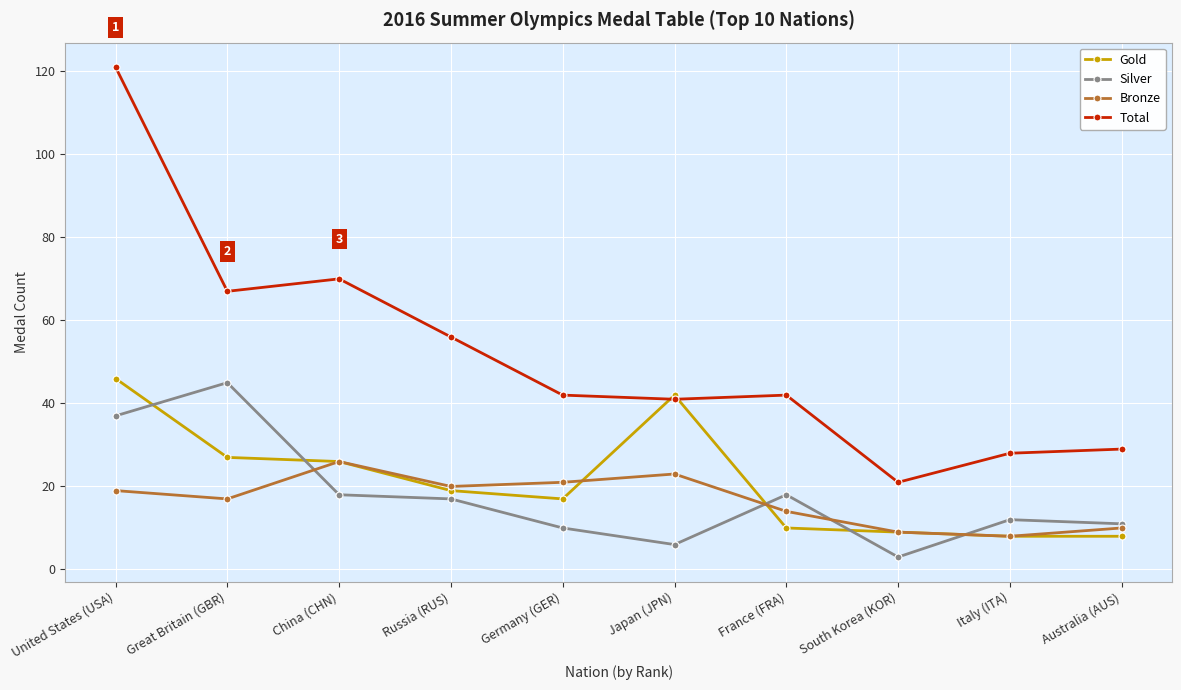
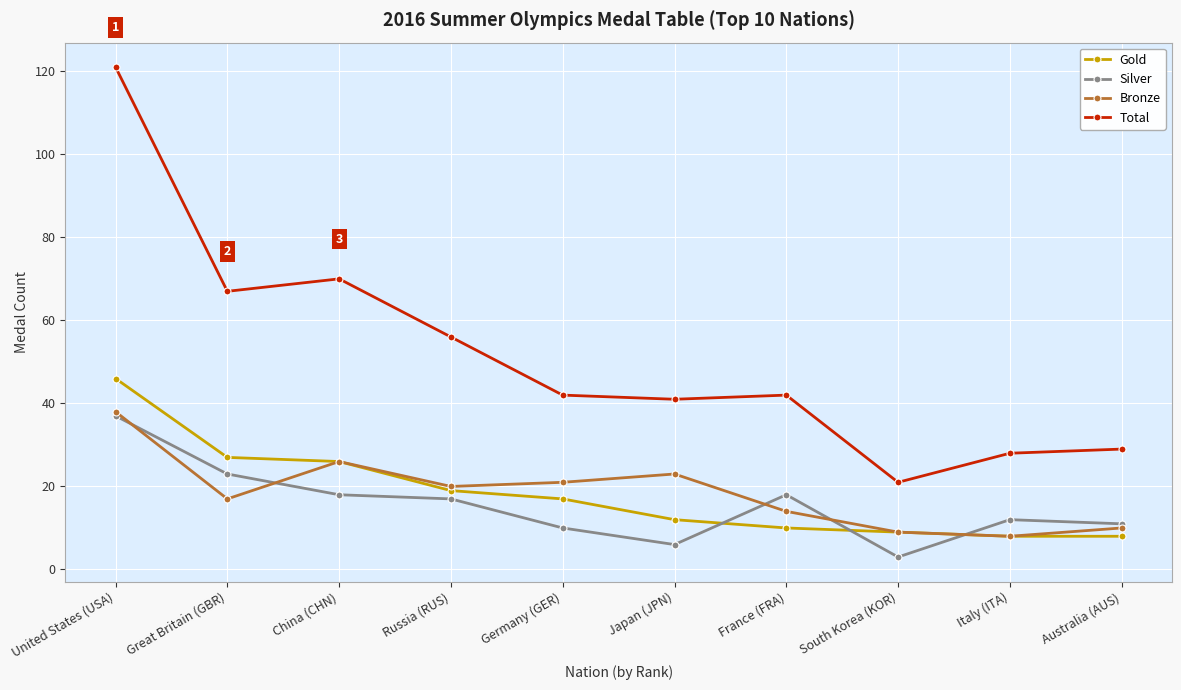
Bronze, United States (USA): 19 -> 38
Silver, Great Britain (GBR): 45 -> 23
Gold, Japan (JPN): 42 -> 12
